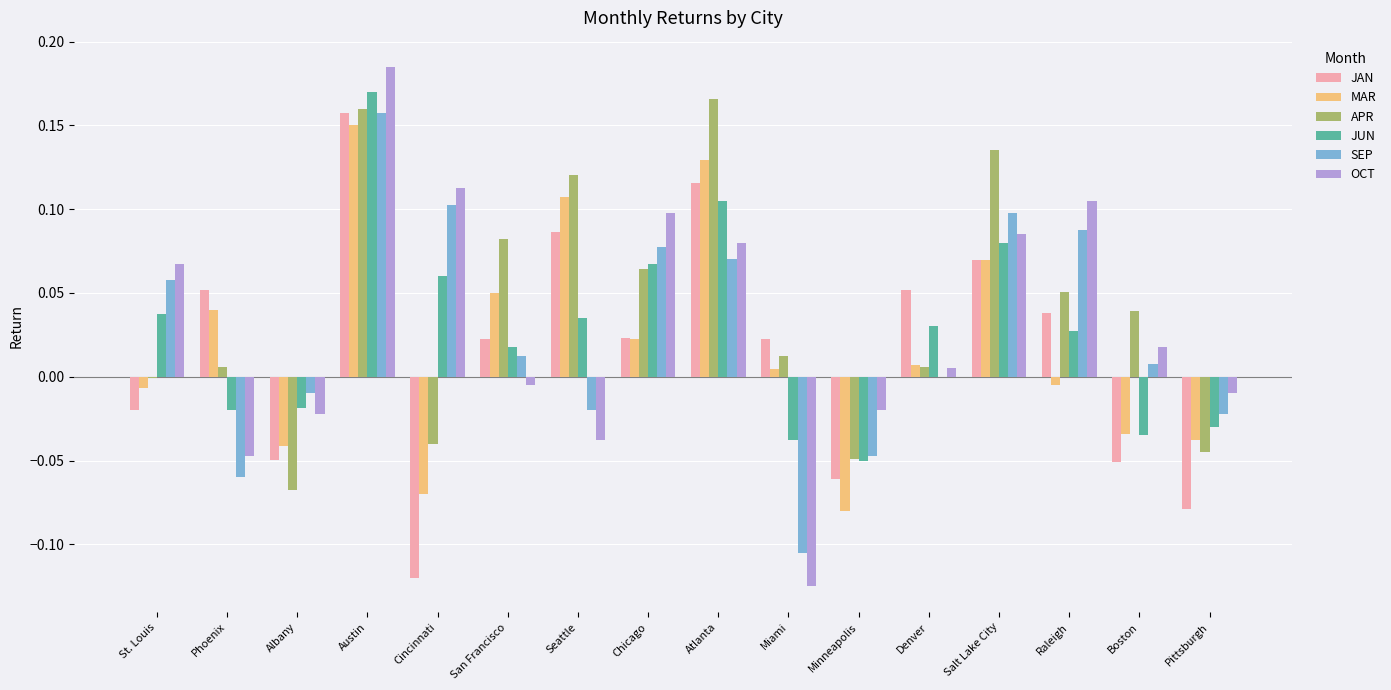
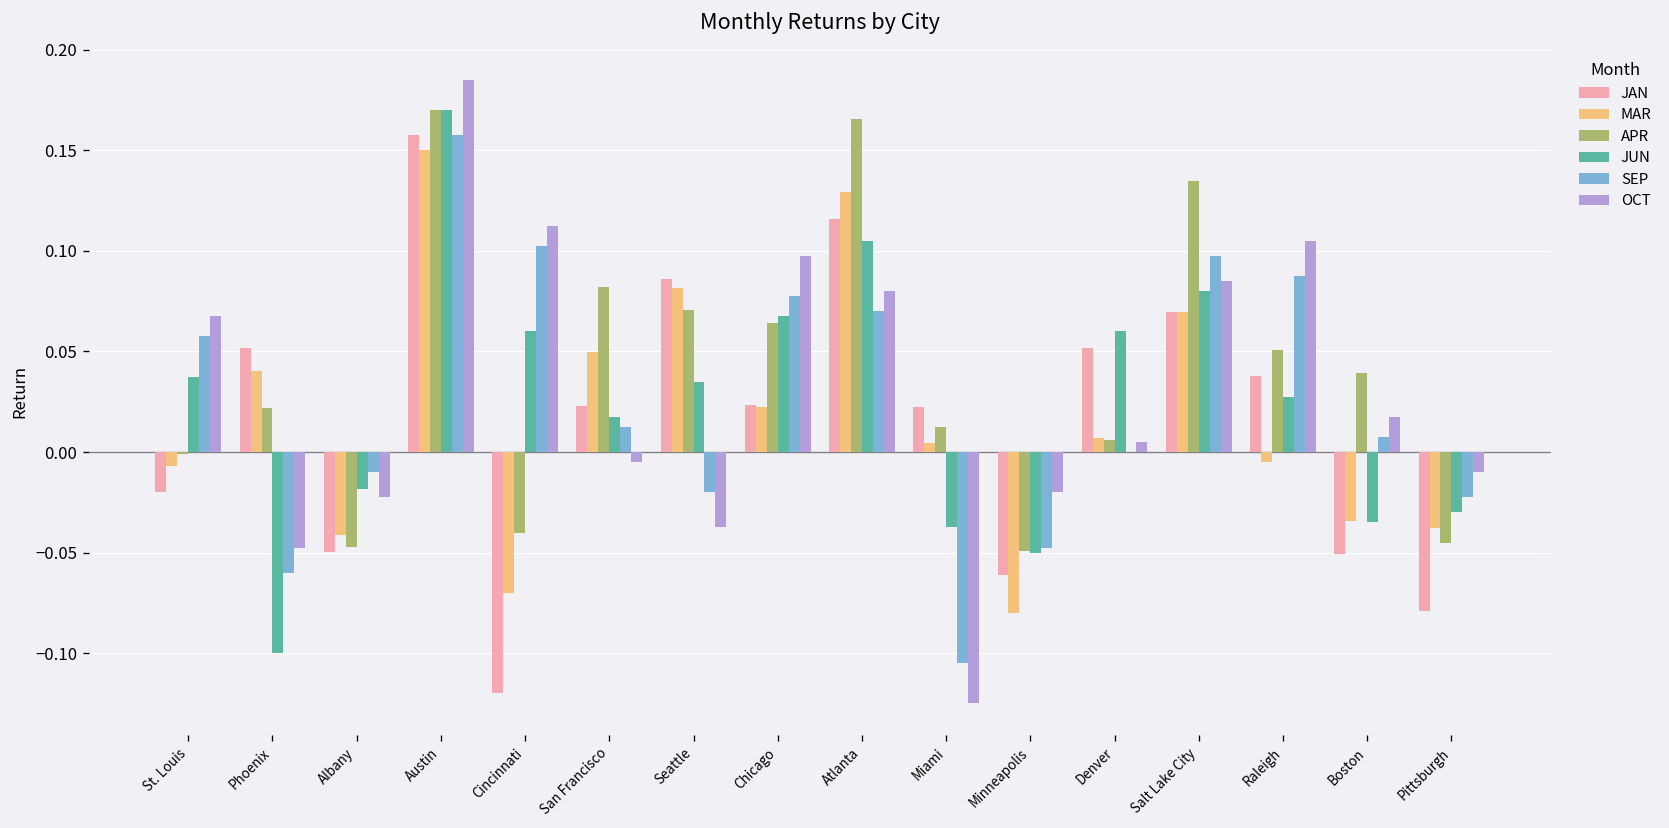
APR, Phoenix: 0.006 -> 0.022
JUN, Phoenix: -0.02 -> -0.10
APR, Albany: -0.068 -> -0.047
APR, Austin: 0.16 -> 0.17
MAR, Seattle: 0.107 -> 0.081
APR, Seattle: 0.120 -> 0.070
JUN, Denver: 0.03 -> 0.06
